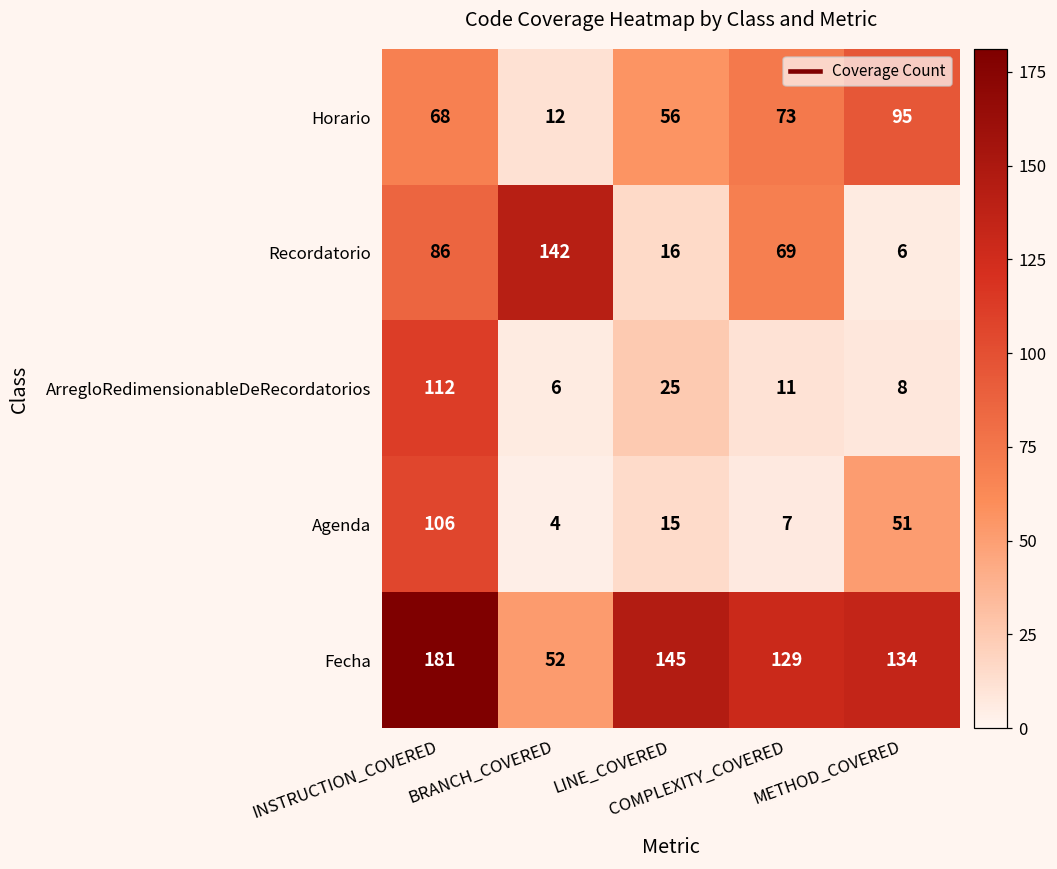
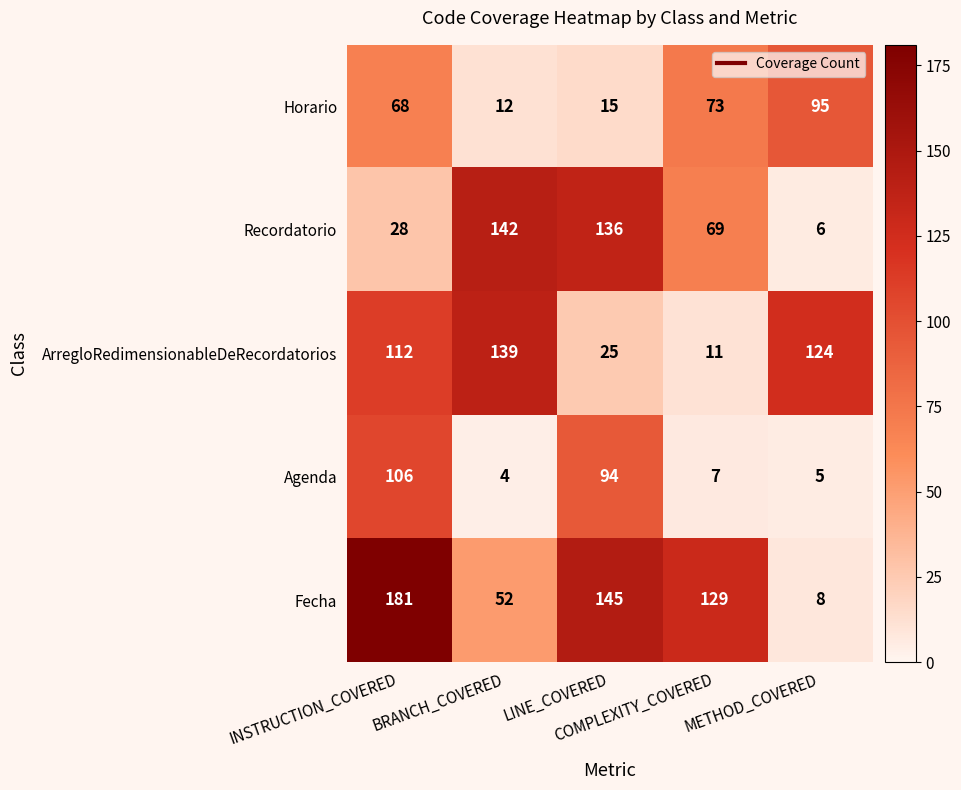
Horario, LINE_COVERED: 56 -> 15
Recordatorio, INSTRUCTION_COVERED: 86 -> 28
Recordatorio, LINE_COVERED: 16 -> 136
ArregloRedimensionableDeRecordatorios, BRANCH_COVERED: 6 -> 139
ArregloRedimensionableDeRecordatorios, METHOD_COVERED: 8 -> 124
Agenda, LINE_COVERED: 15 -> 94
Agenda, METHOD_COVERED: 51 -> 5
Fecha, METHOD_COVERED: 134 -> 8
